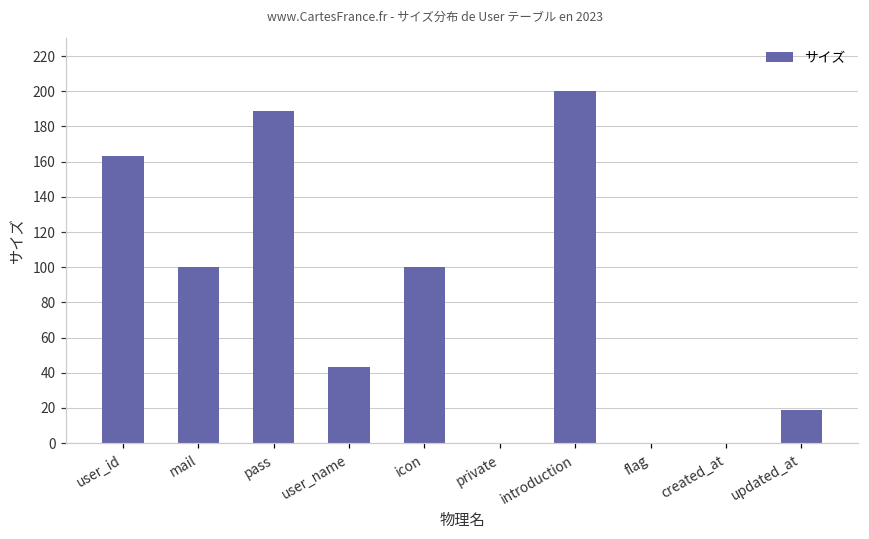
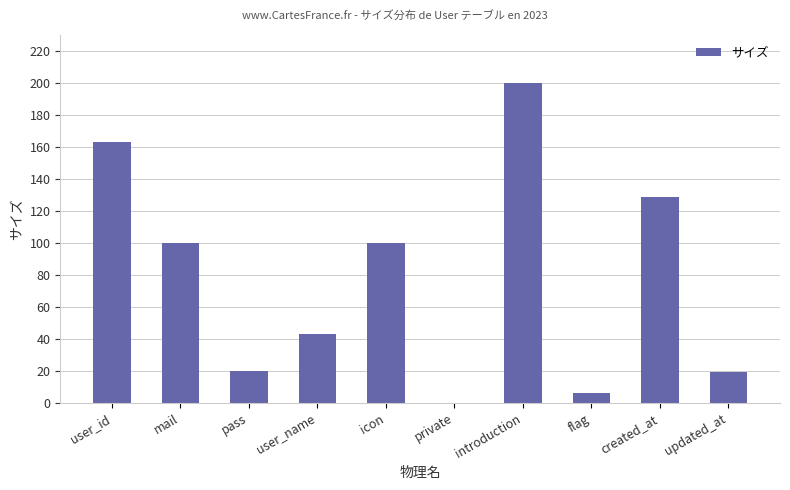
pass: 189 -> 20
flag: 0 -> 6
created_at: 0 -> 129
